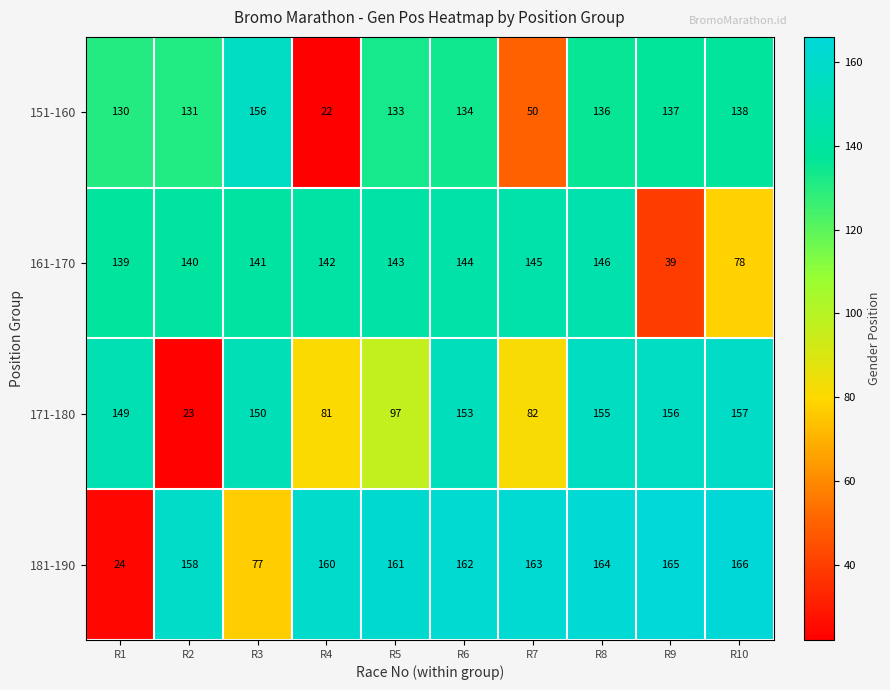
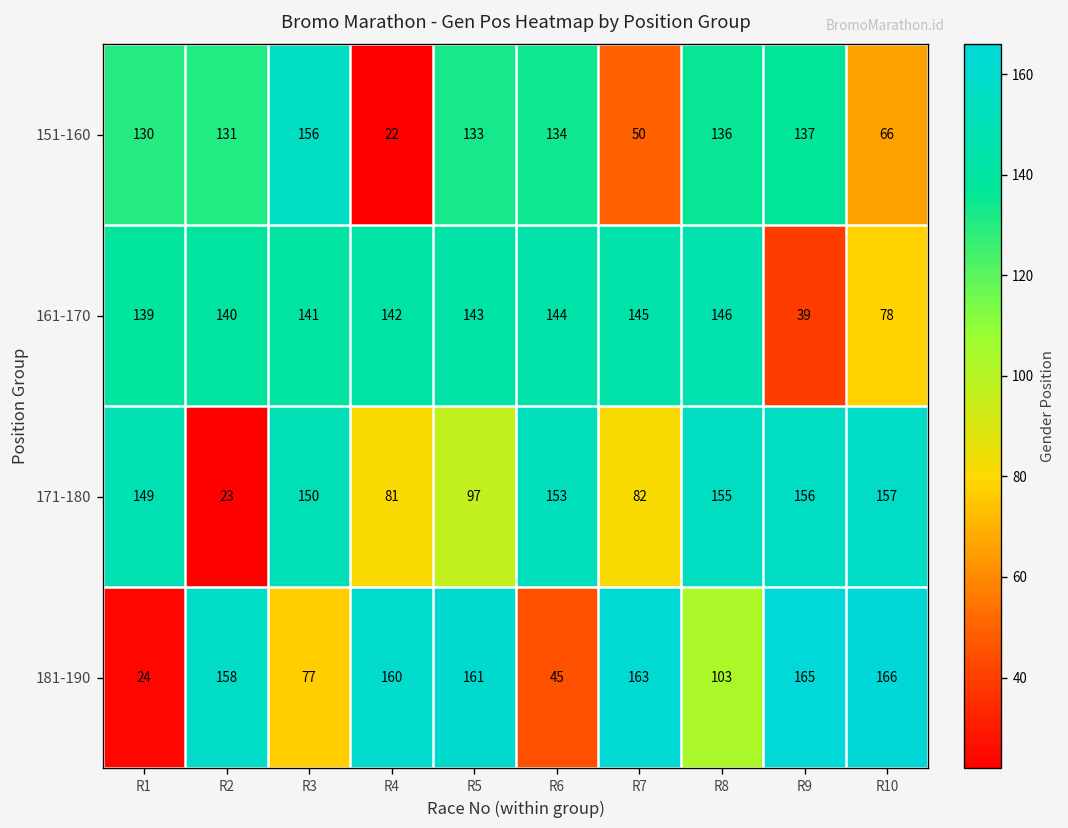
151-160, R10: 138 -> 66
181-190, R6: 162 -> 45
181-190, R8: 164 -> 103
